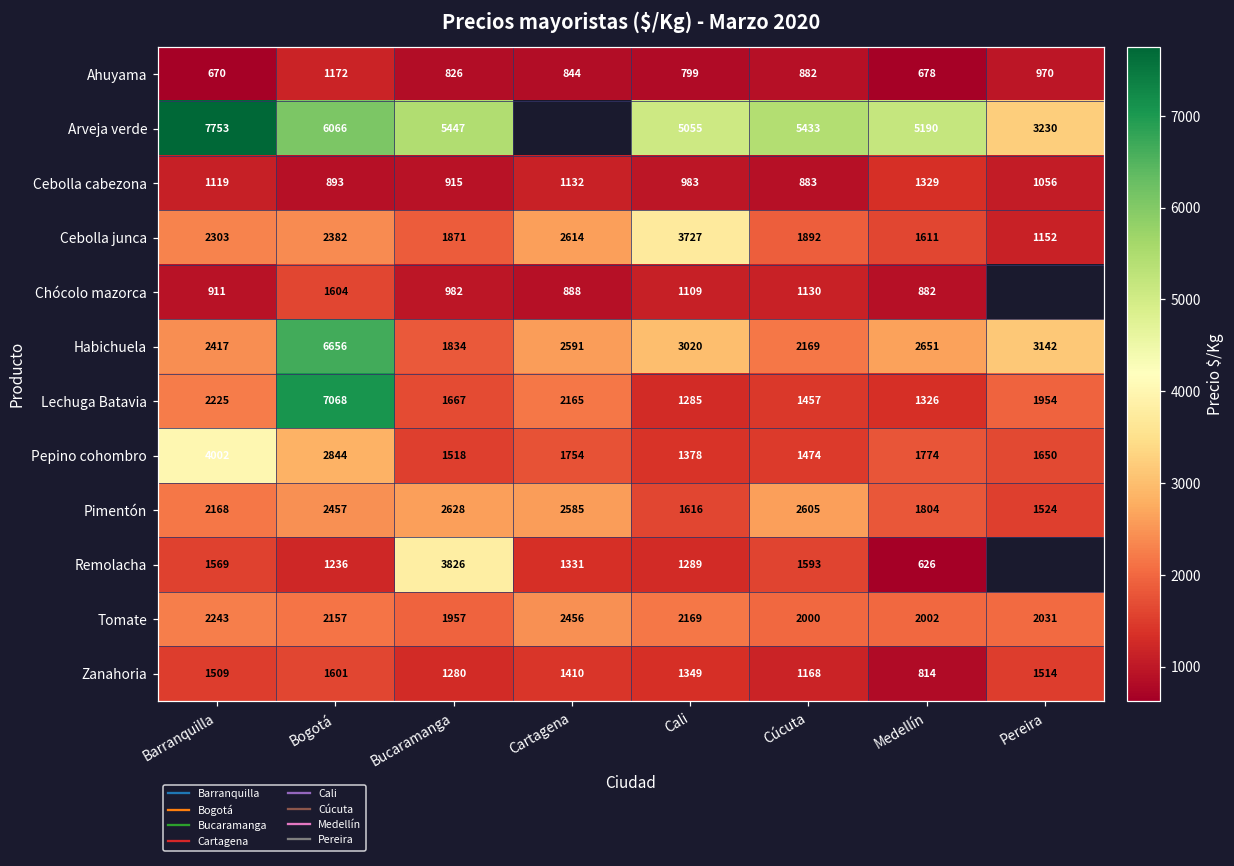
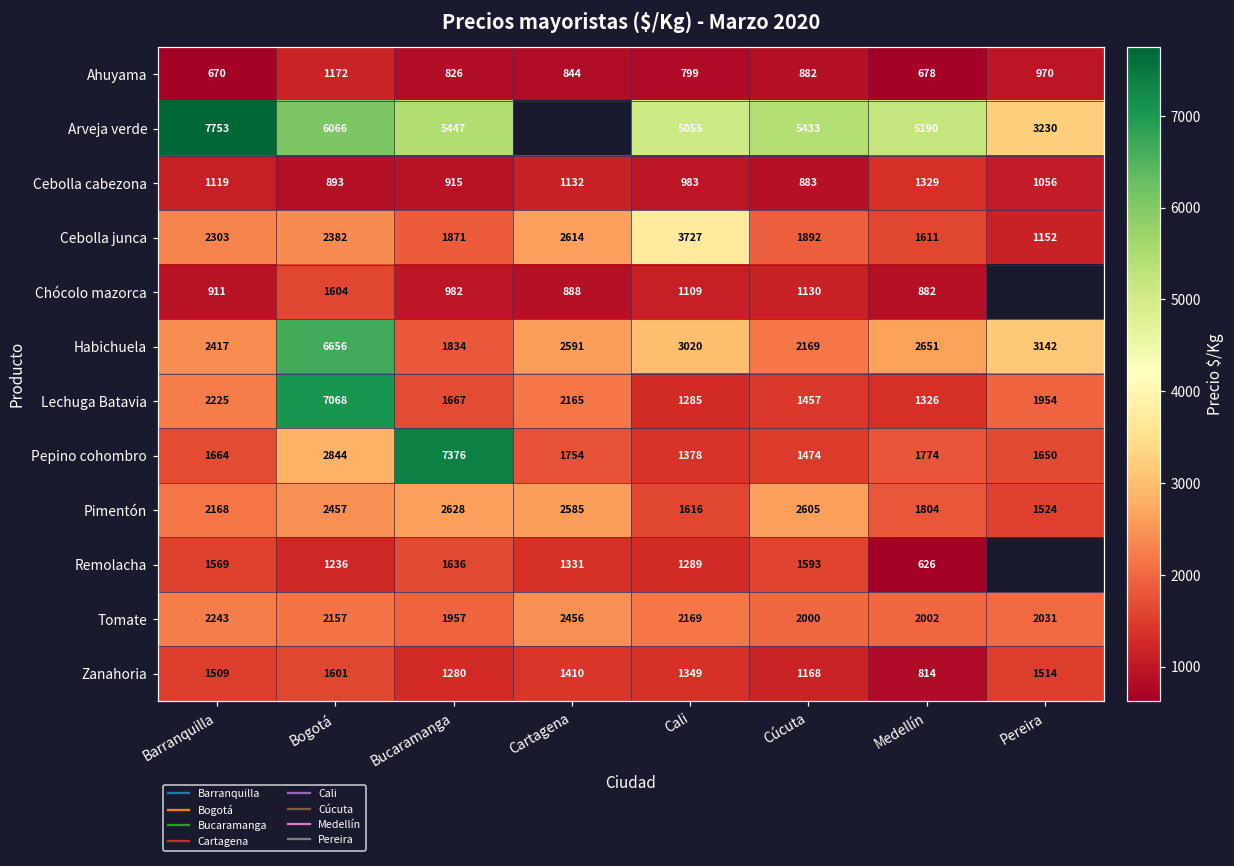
Pepino cohombro, Barranquilla: 4002 -> 1664
Pepino cohombro, Bucaramanga: 1518 -> 7376
Remolacha, Bucaramanga: 3826 -> 1636
